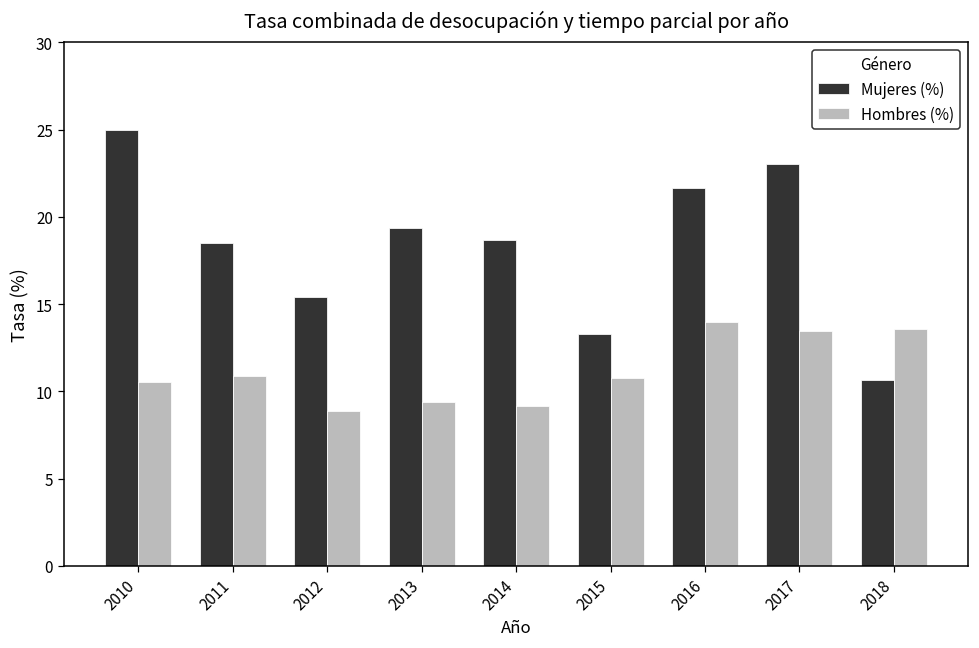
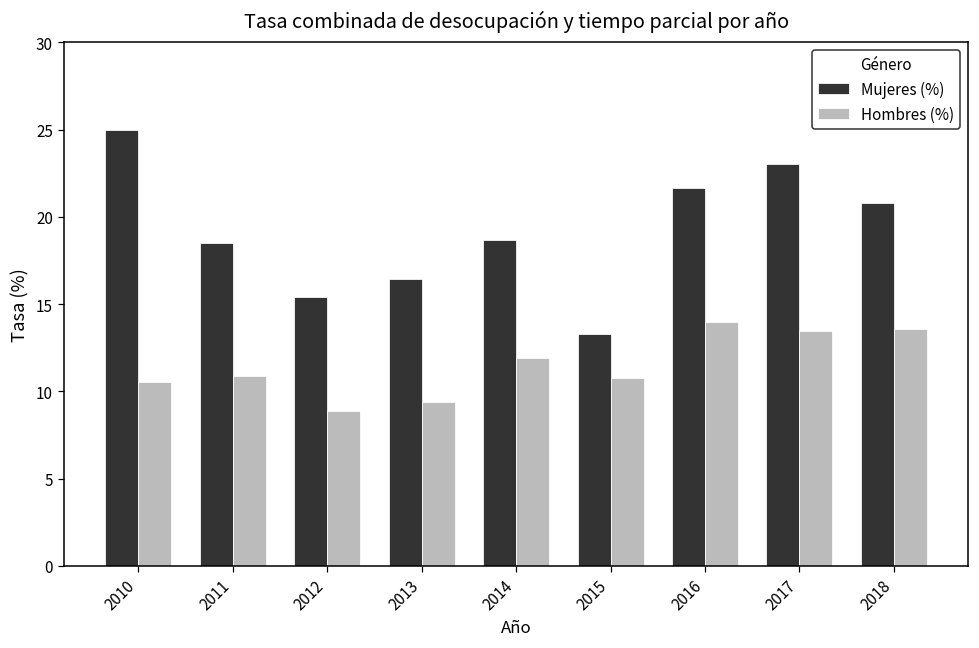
Mujeres (%), 2013: 19.4 -> 16.5
Hombres (%), 2014: 9.2 -> 11.9
Mujeres (%), 2018: 10.7 -> 20.8
